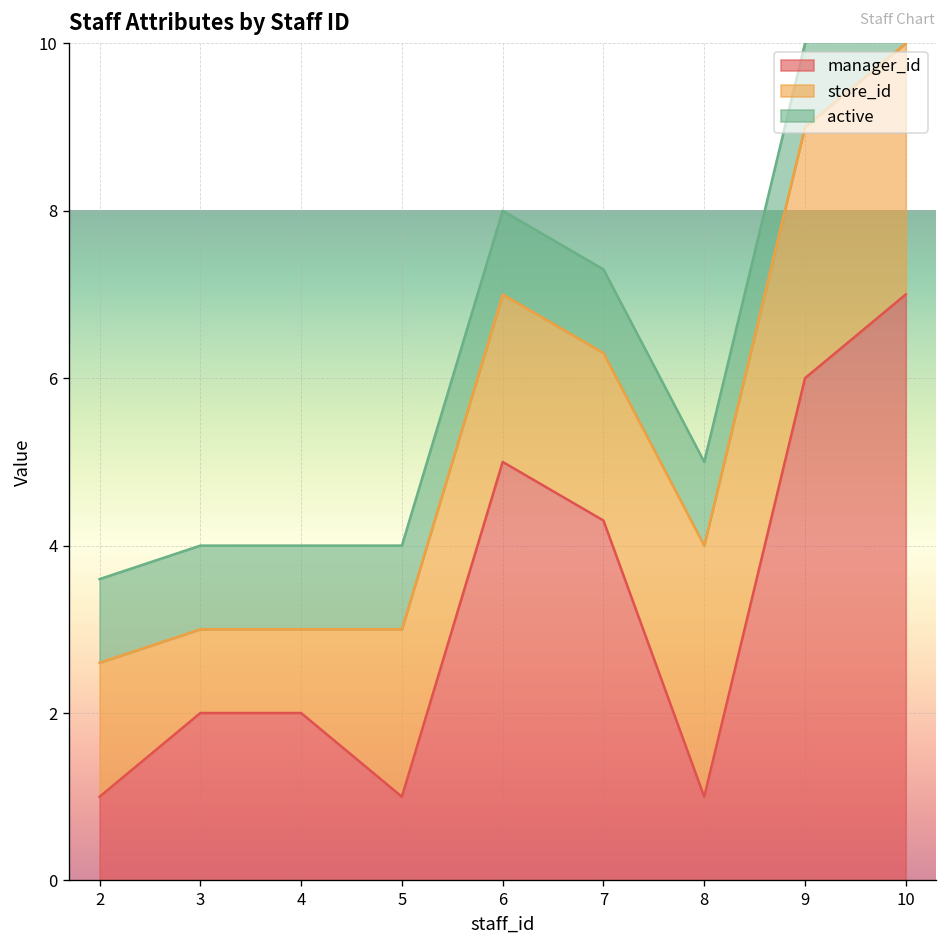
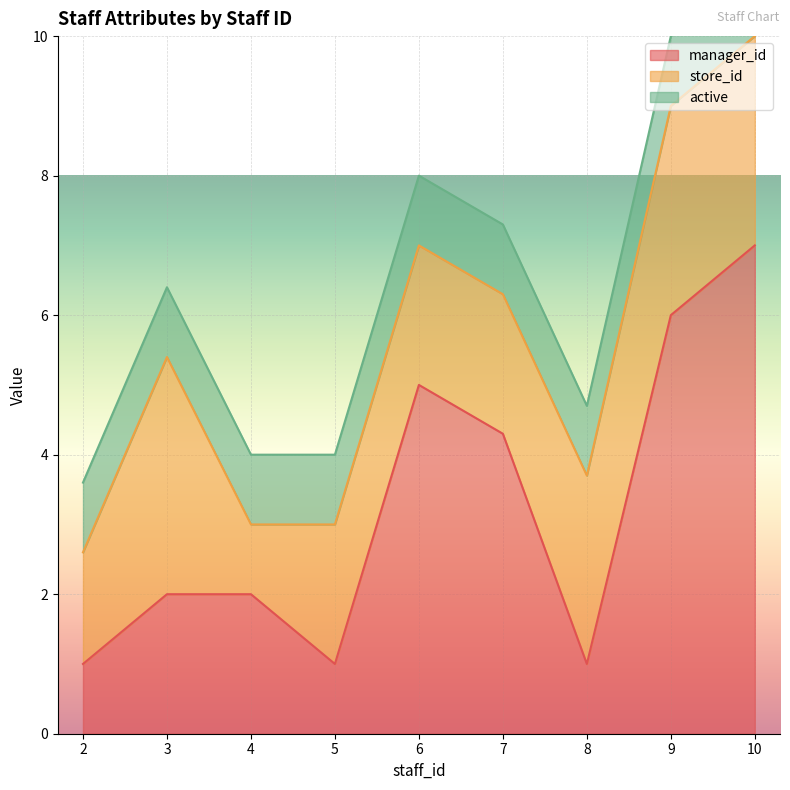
store_id, 3: 1.0 -> 3.4
store_id, 8: 3.0 -> 2.7
